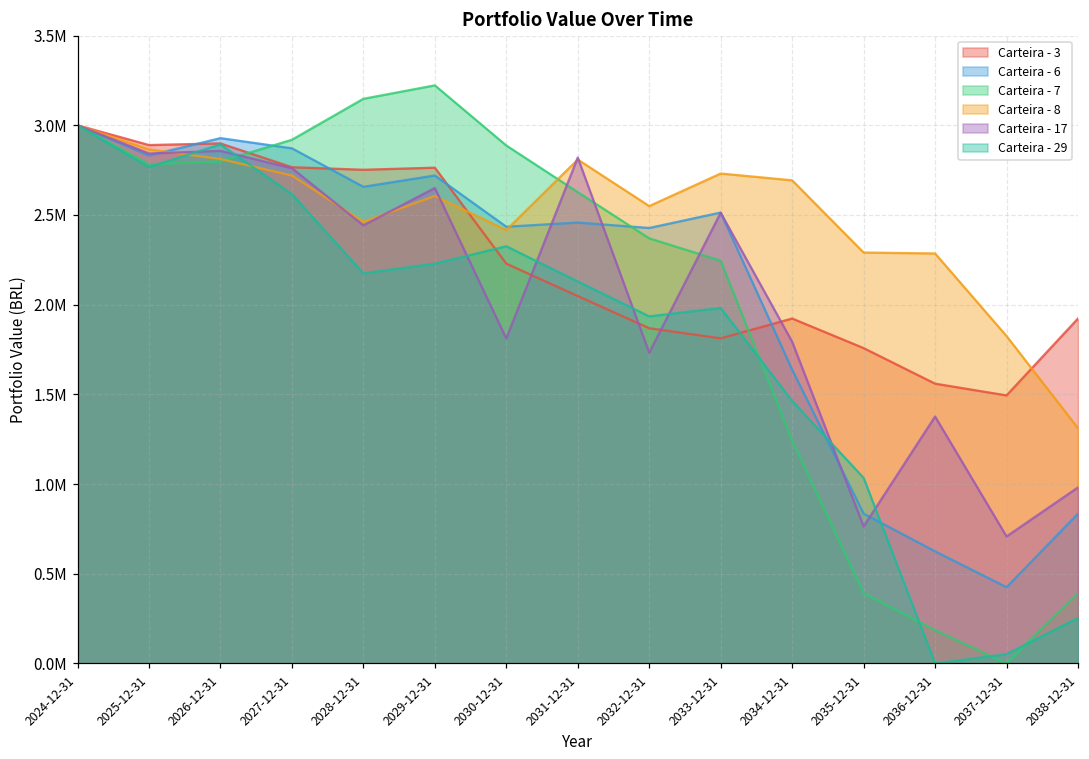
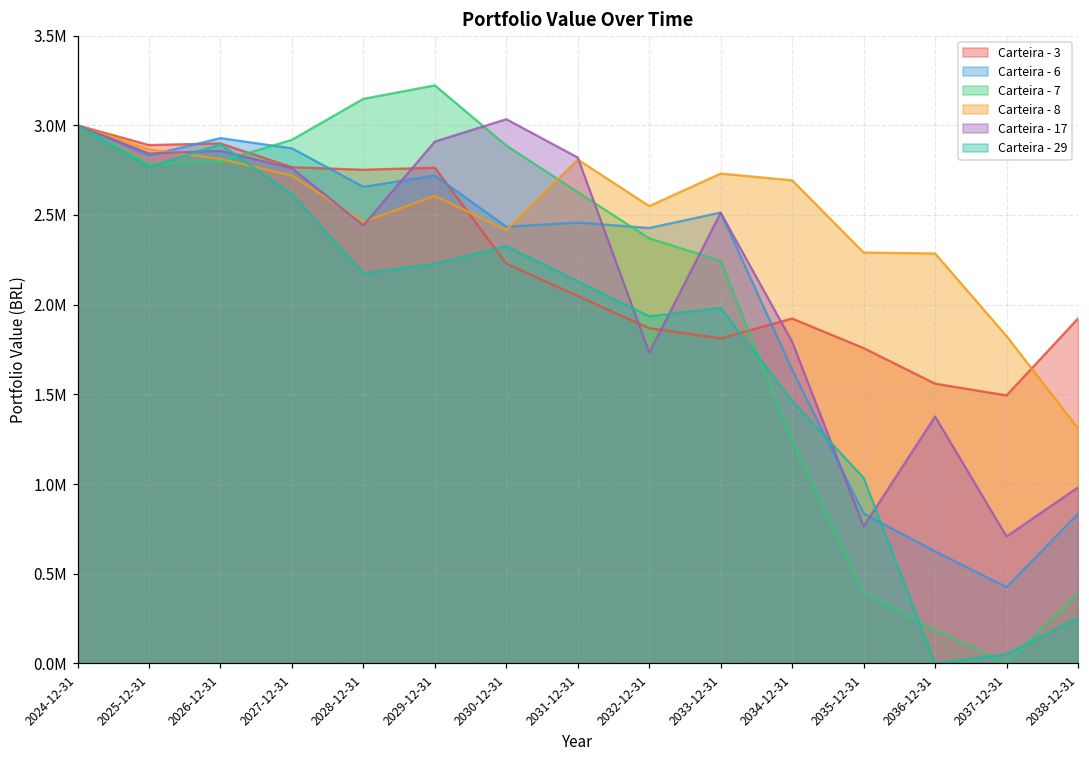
Carteira - 17, 2029-12-31: 2650000 -> 2910000
Carteira - 17, 2030-12-31: 1810000 -> 3030000
